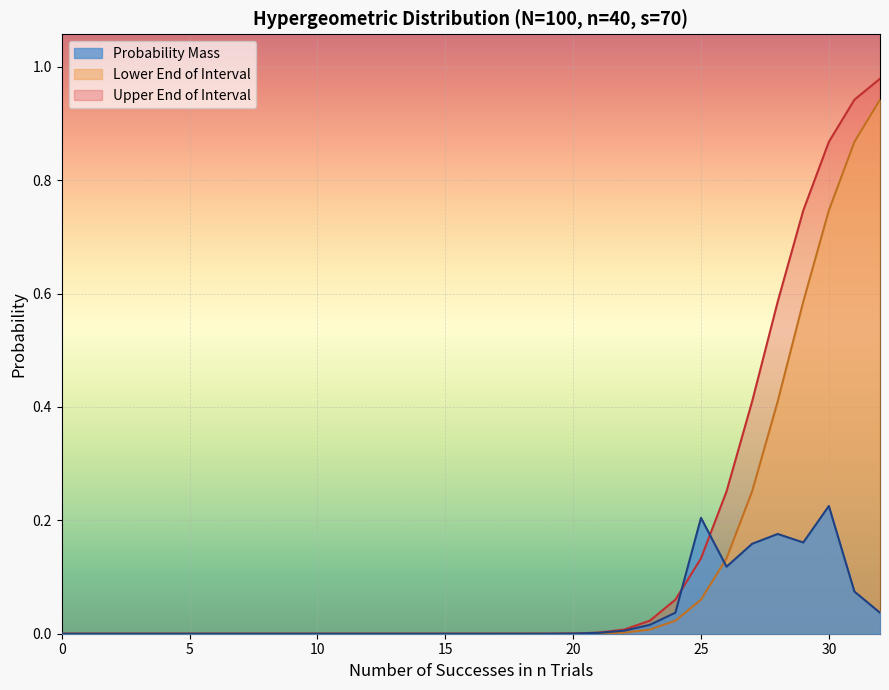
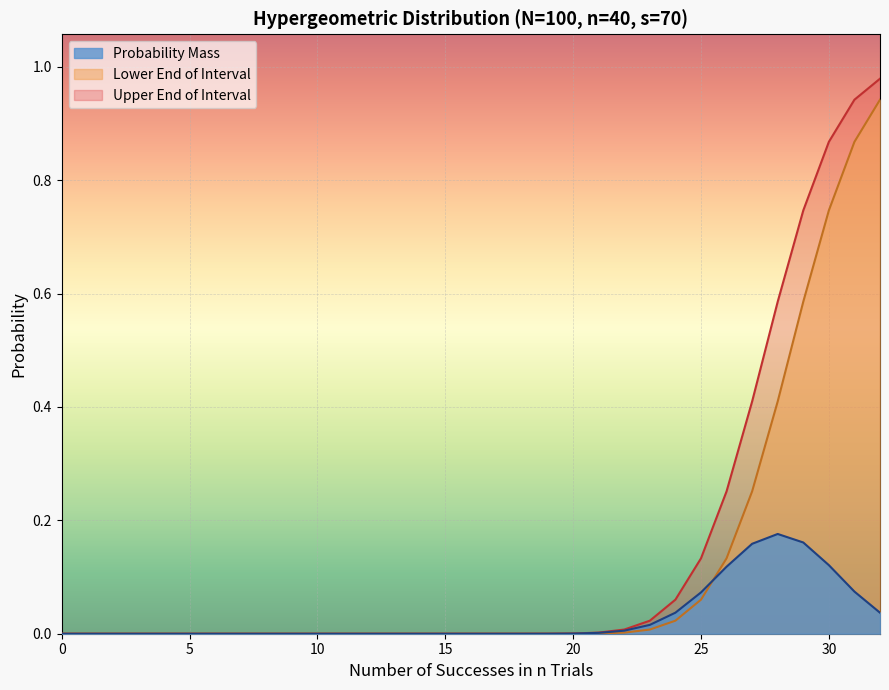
Probability Mass, 25: 0.20 -> 0.07
Probability Mass, 30: 0.23 -> 0.12
